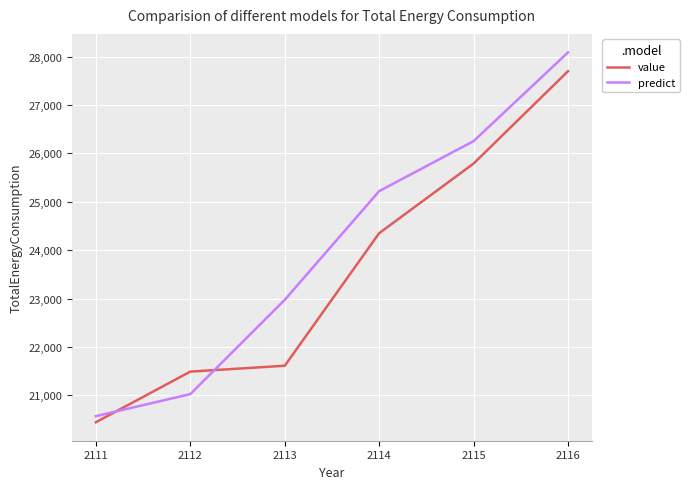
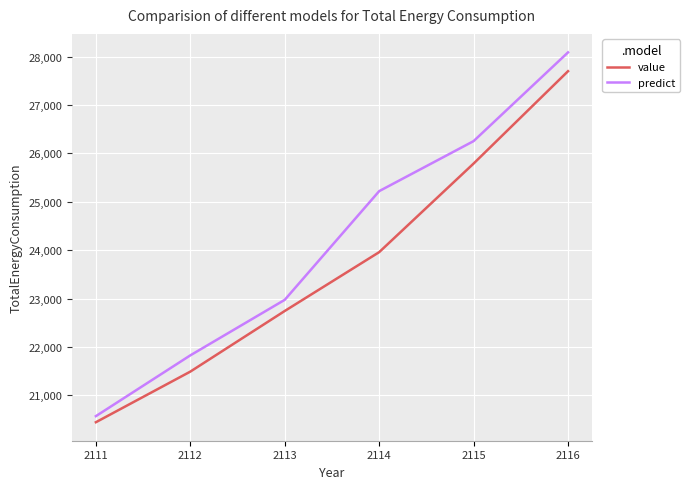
predict, 2112: 21,000 -> 21,800
value, 2113: 21,600 -> 22,700
value, 2114: 24,400 -> 24,000
